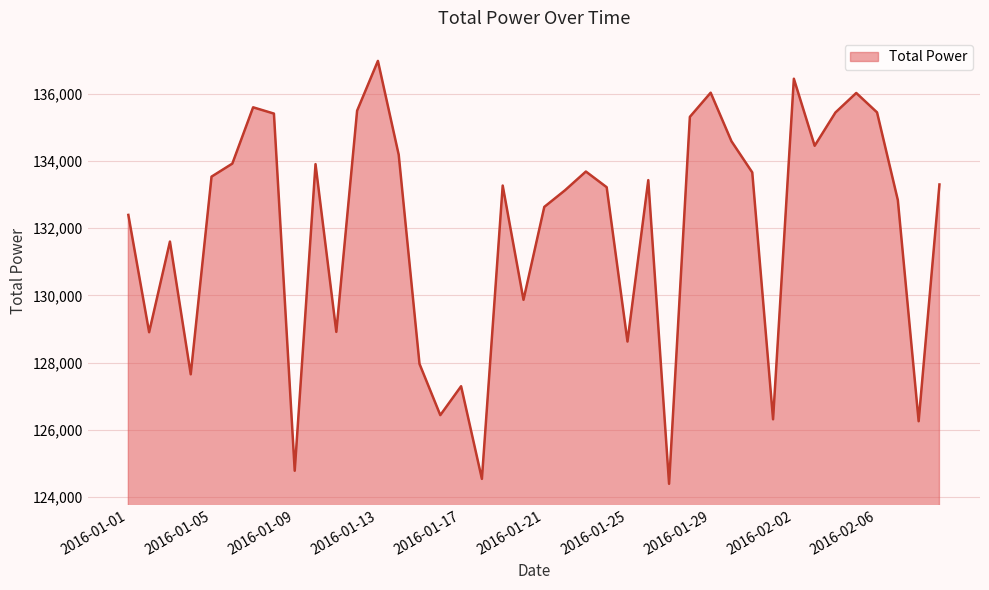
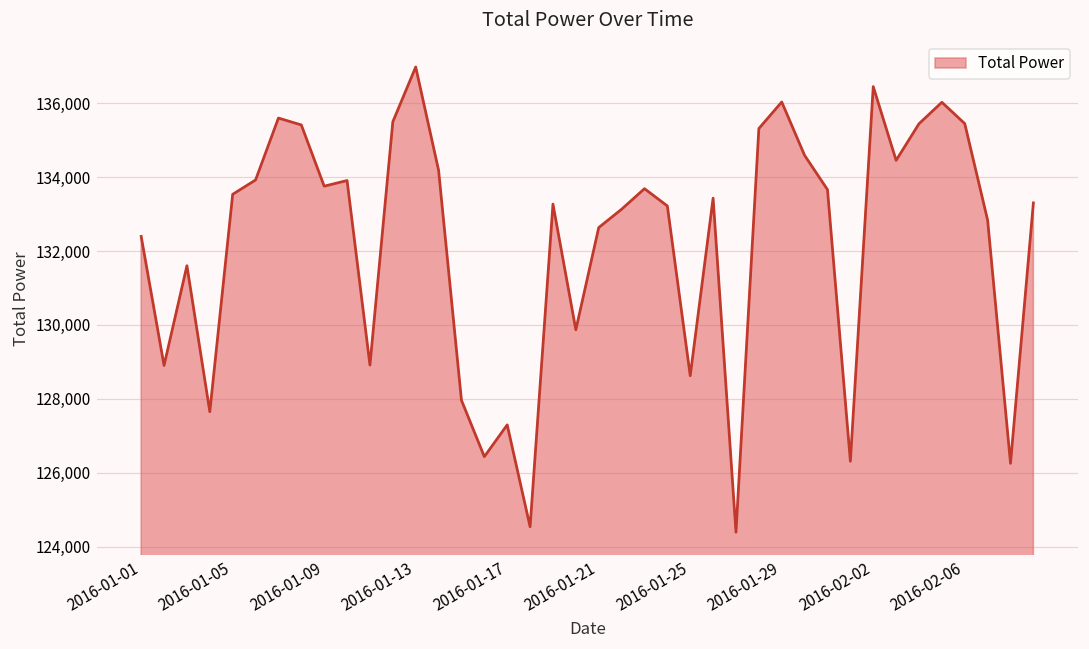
2016-01-09: 124,800 -> 133,800
